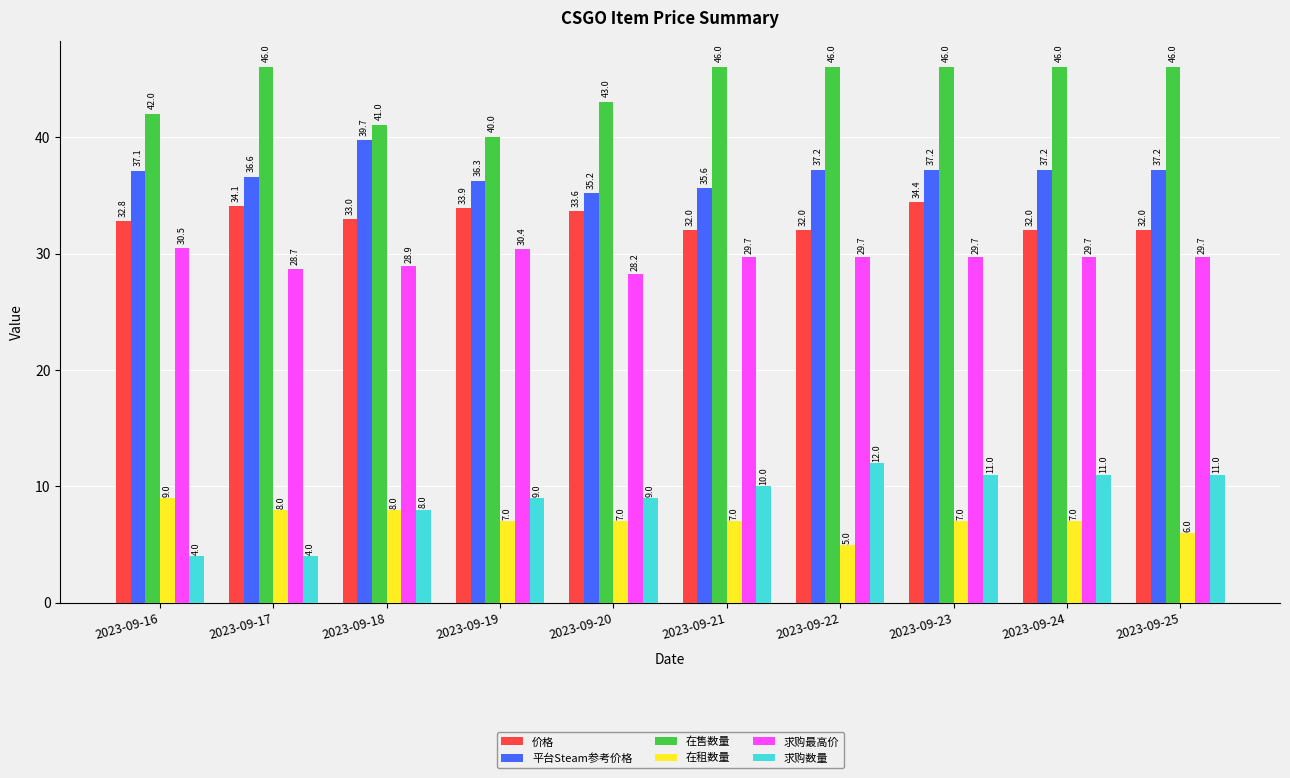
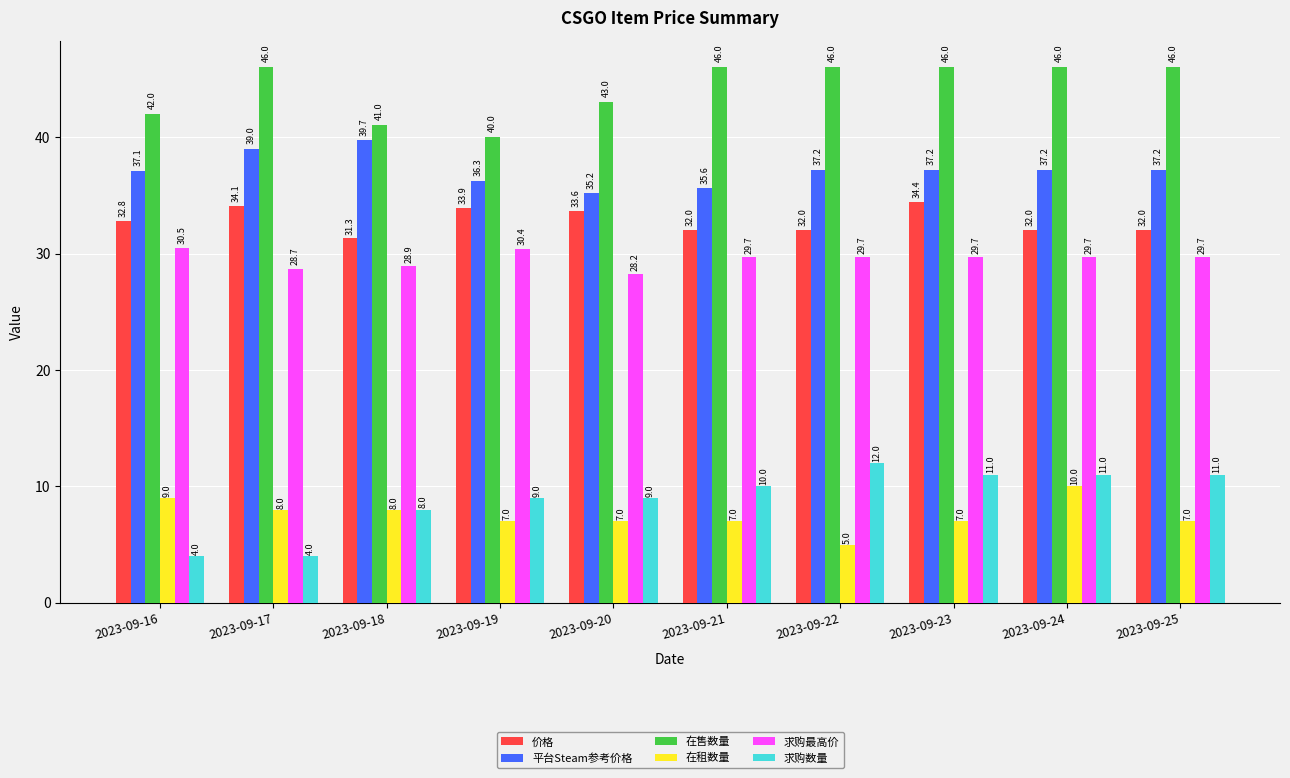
平台Steam参考价格, 2023-09-17: 36.6 -> 39.0
价格, 2023-09-18: 33.0 -> 31.3
在租数量, 2023-09-24: 7.0 -> 10.0
在租数量, 2023-09-25: 6.0 -> 7.0
